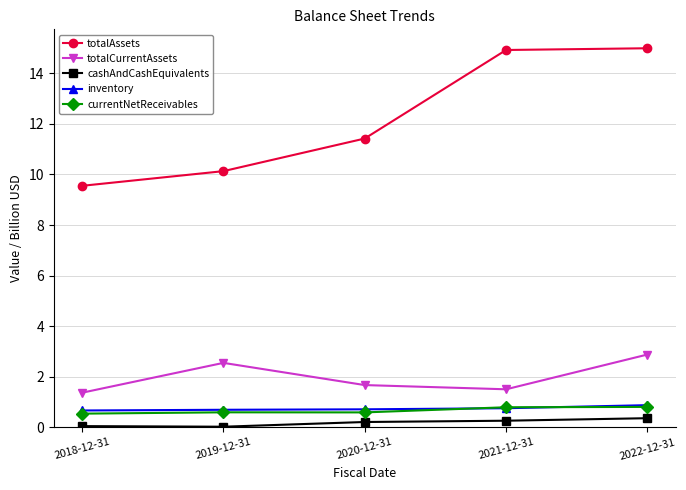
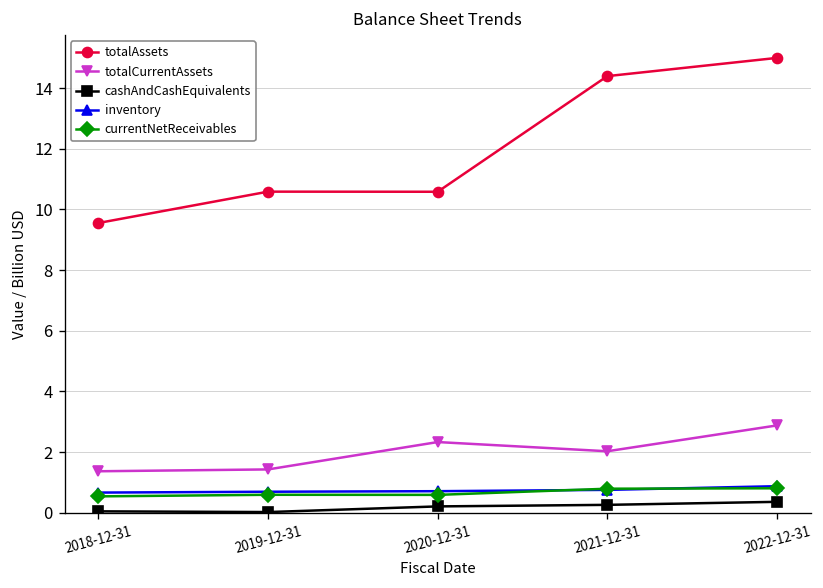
totalAssets, 2019-12-31: 10.1 -> 10.6
totalCurrentAssets, 2019-12-31: 2.5 -> 1.4
totalAssets, 2020-12-31: 11.4 -> 10.6
totalCurrentAssets, 2020-12-31: 1.7 -> 2.3
totalAssets, 2021-12-31: 14.9 -> 14.4
totalCurrentAssets, 2021-12-31: 1.5 -> 2.0
